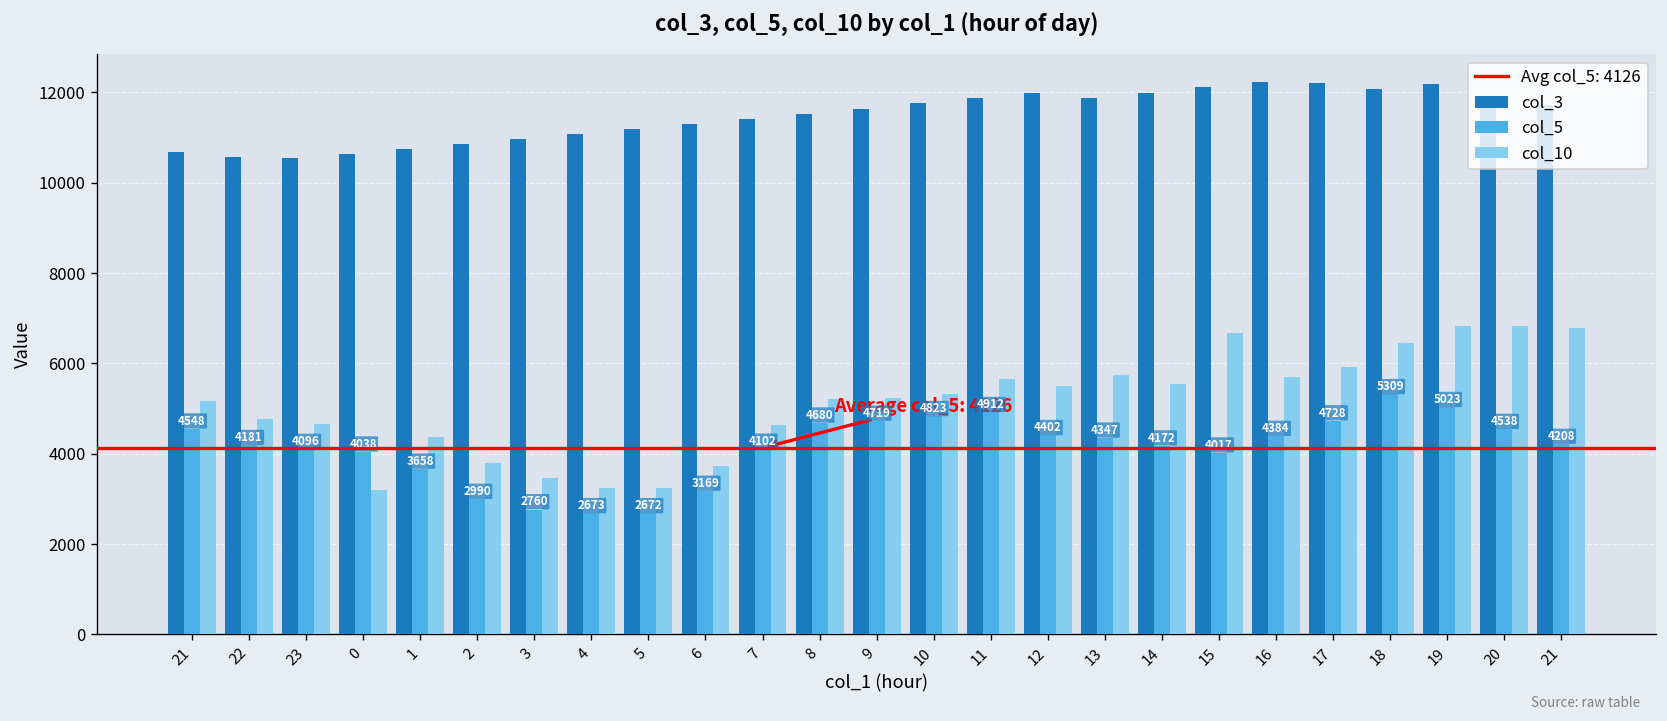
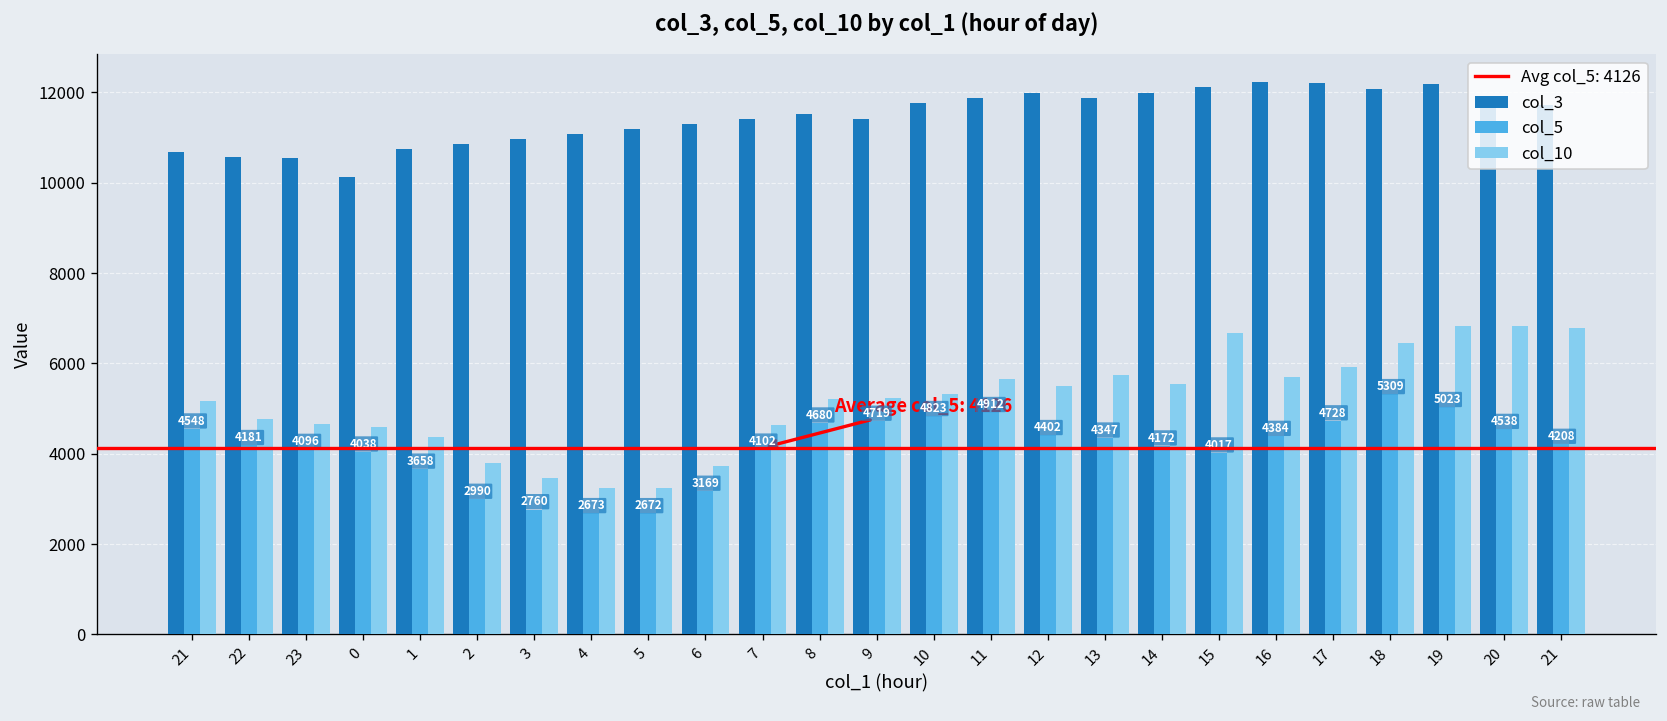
col_3, 0: 10600 -> 10100
col_10, 0: 3200 -> 4600
col_3, 9: 11600 -> 11400
